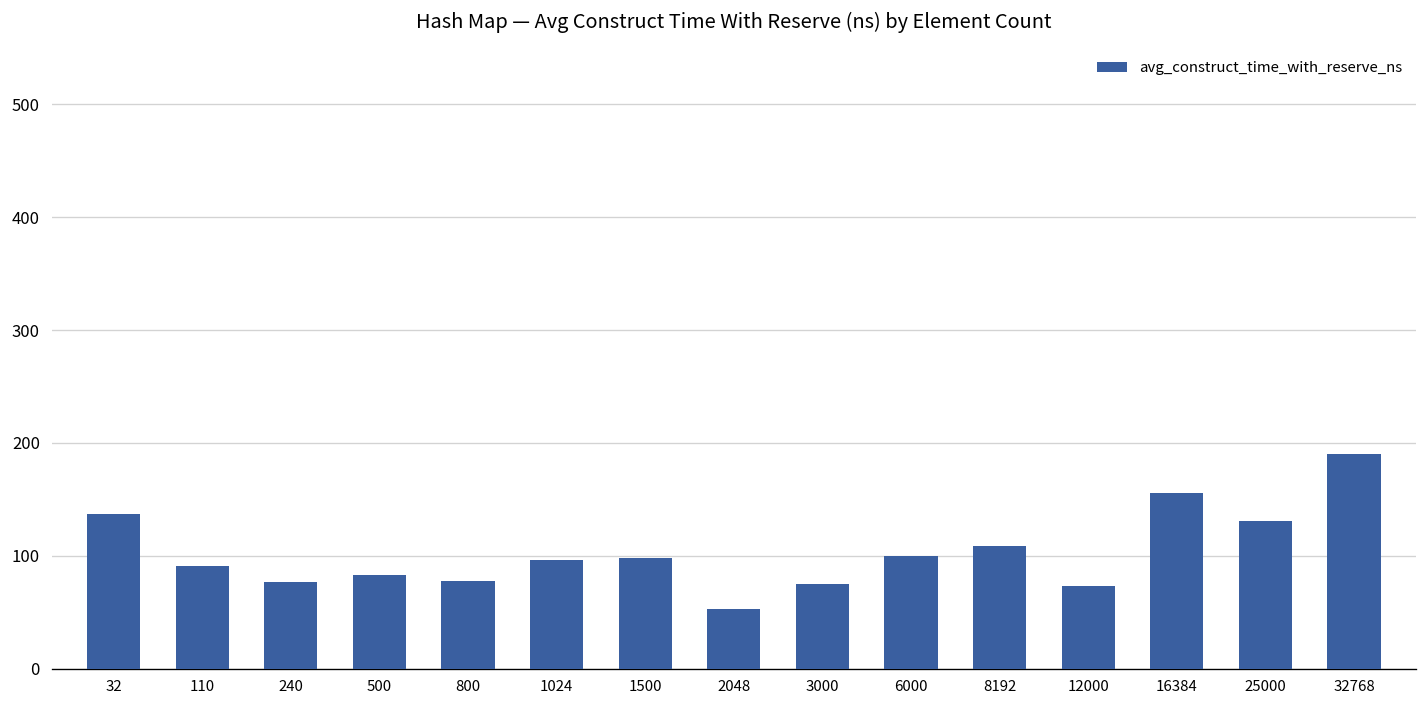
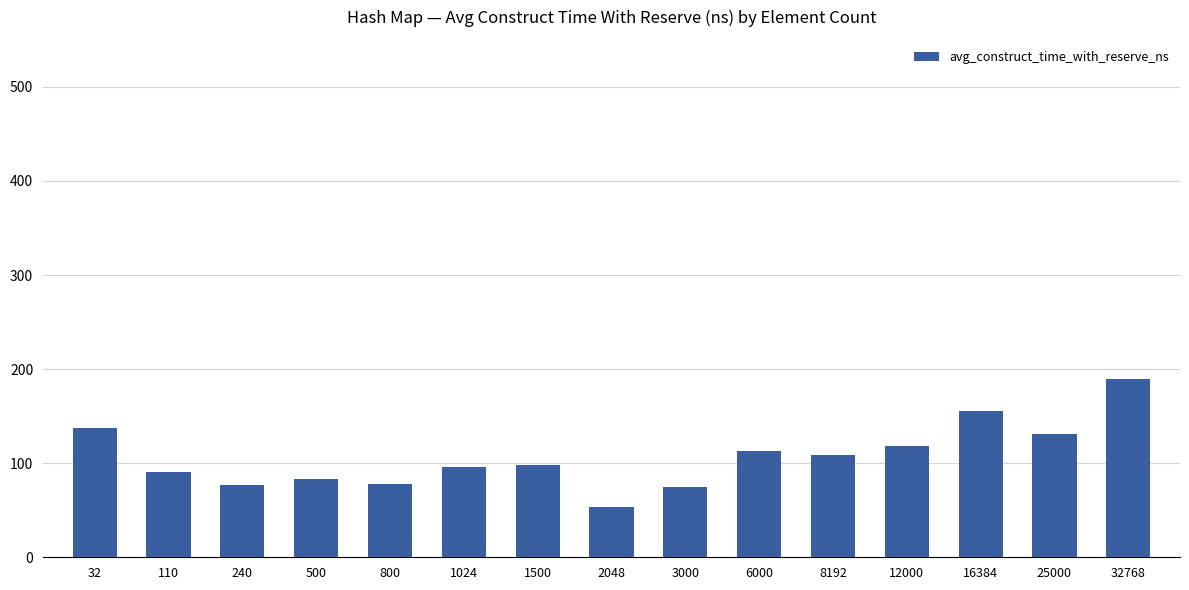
6000: 100 -> 110
12000: 70 -> 120
